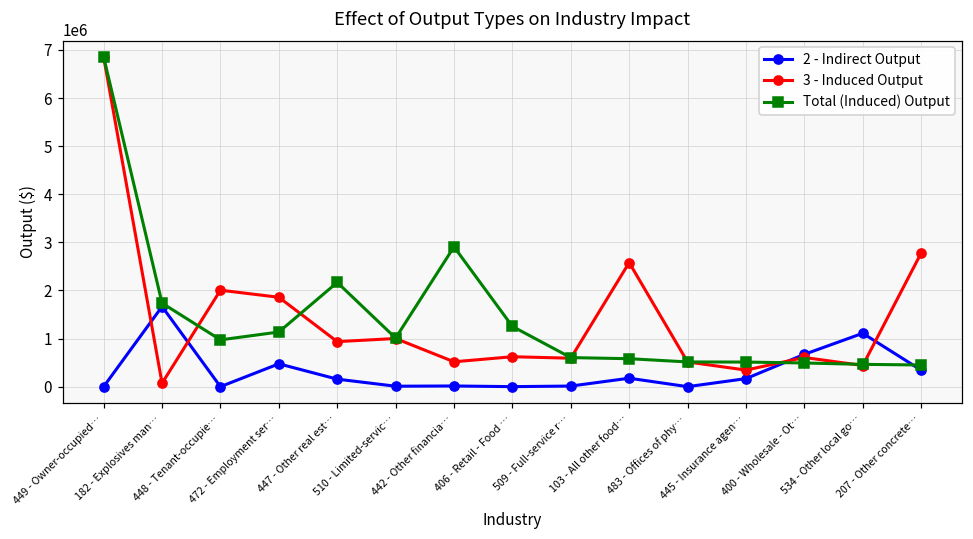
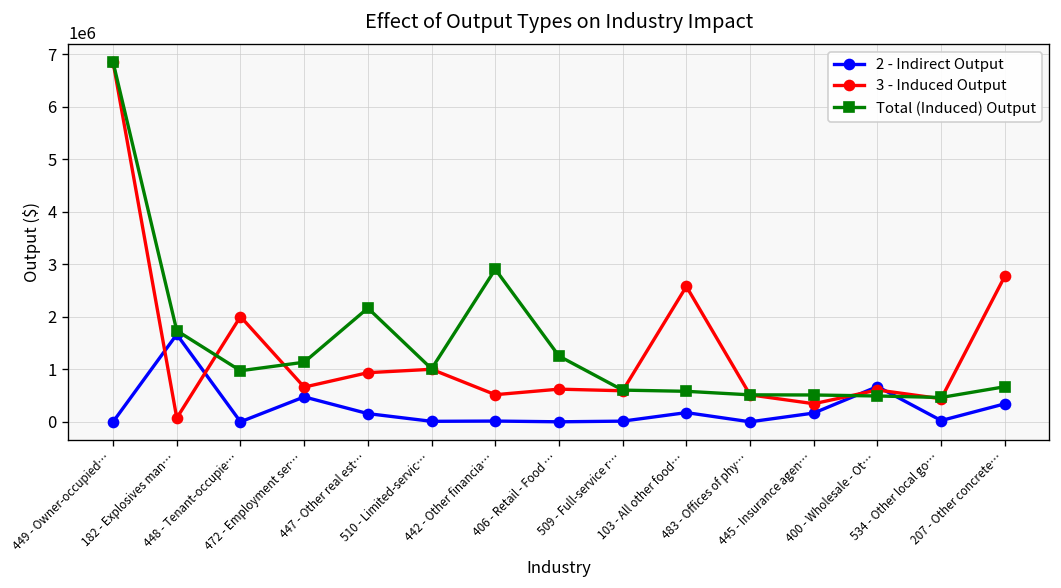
3 - Induced Output, 472 - Employment ser…: 1900000 -> 700000
2 - Indirect Output, 534 - Other local go…: 1100000 -> 0
Total (Induced) Output, 207 - Other concrete…: 500000 -> 700000
